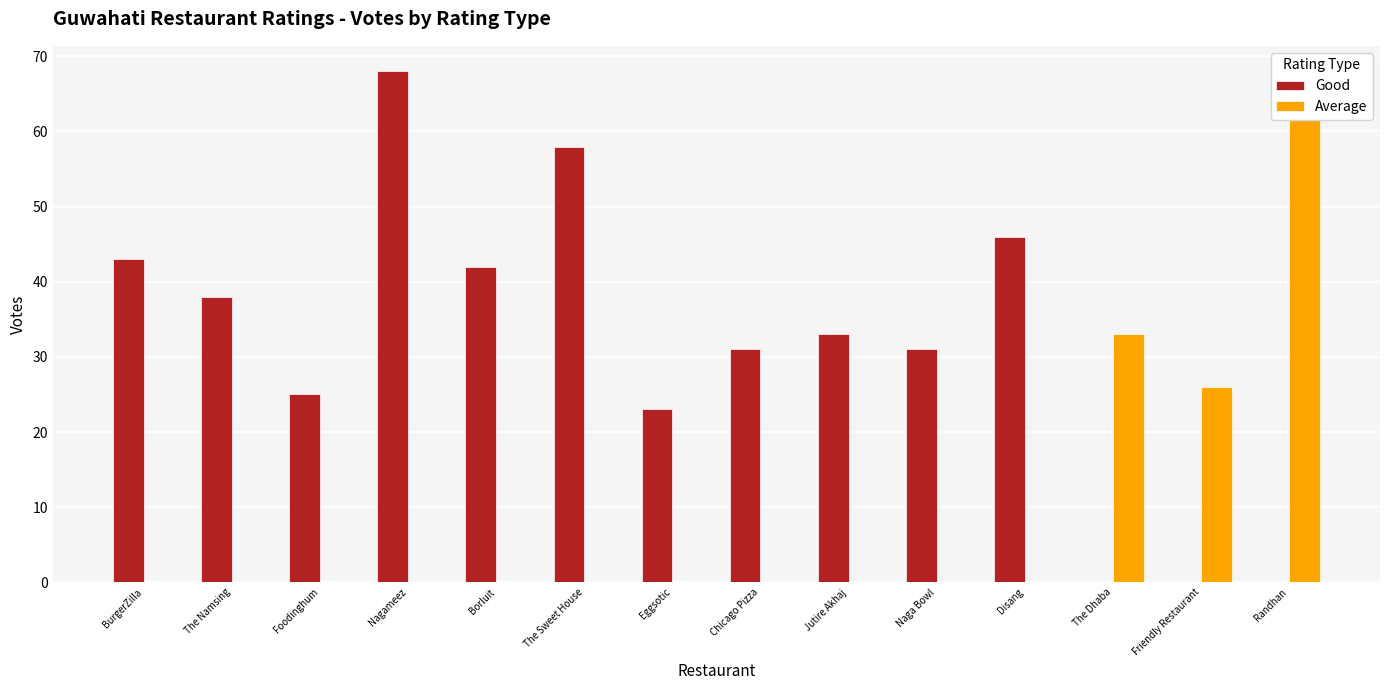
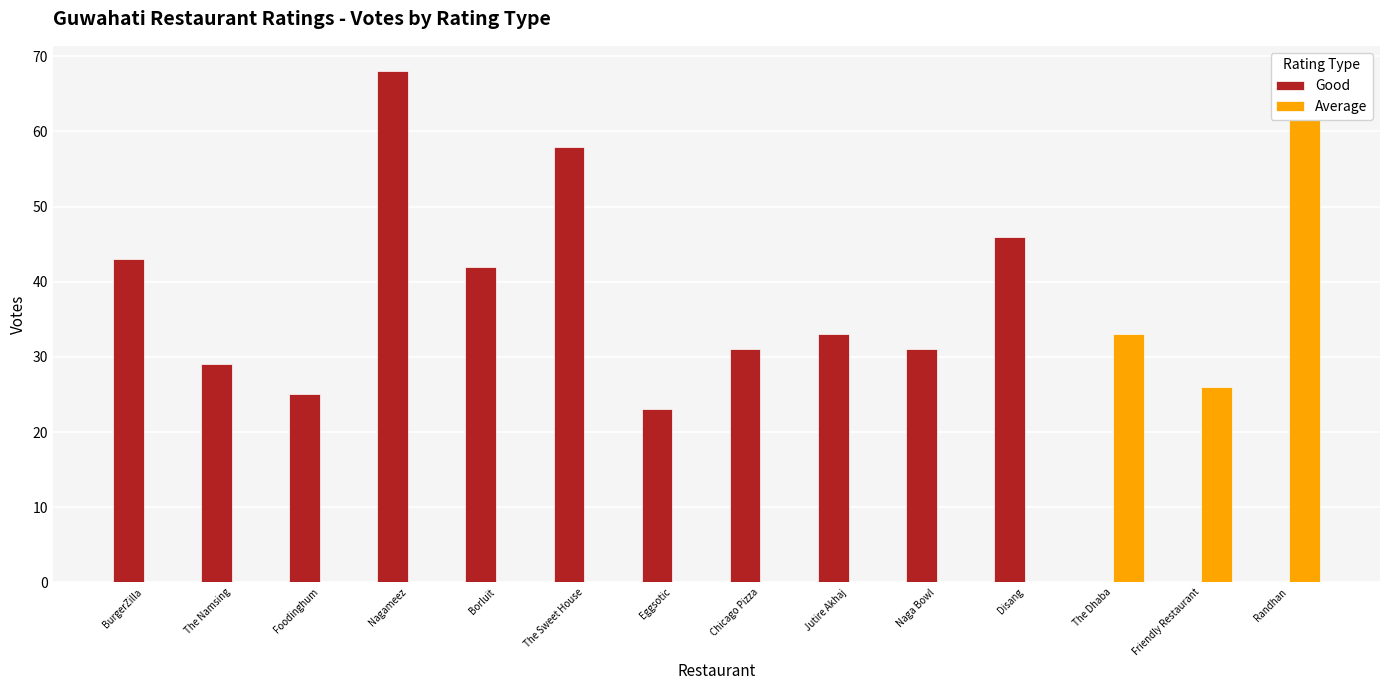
Good, The Namsing: 38 -> 29
